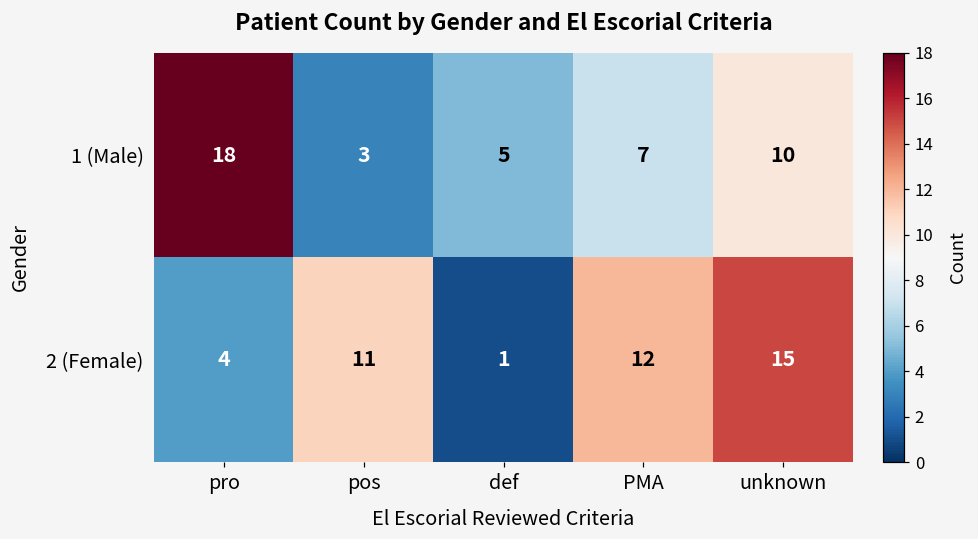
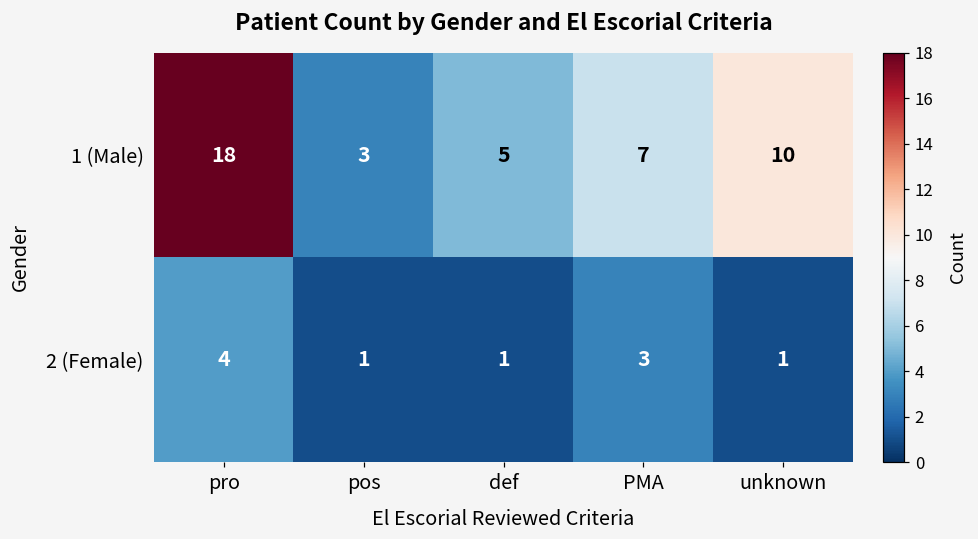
2 (Female), pos: 11 -> 1
2 (Female), PMA: 12 -> 3
2 (Female), unknown: 15 -> 1
